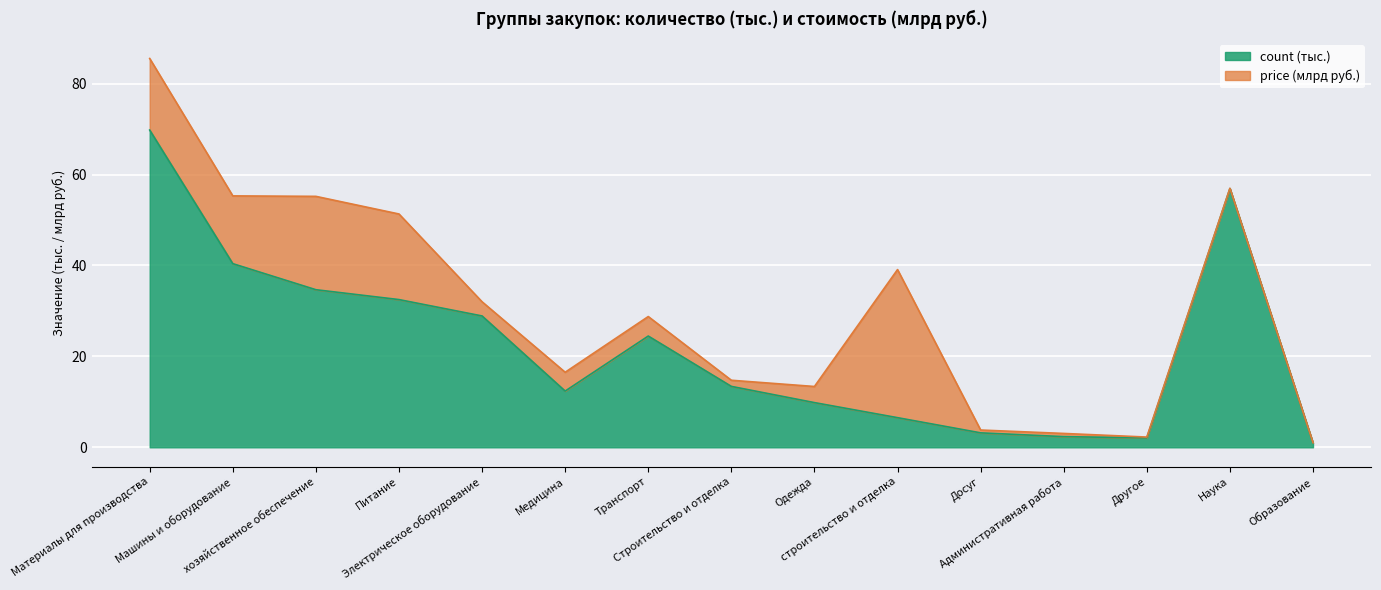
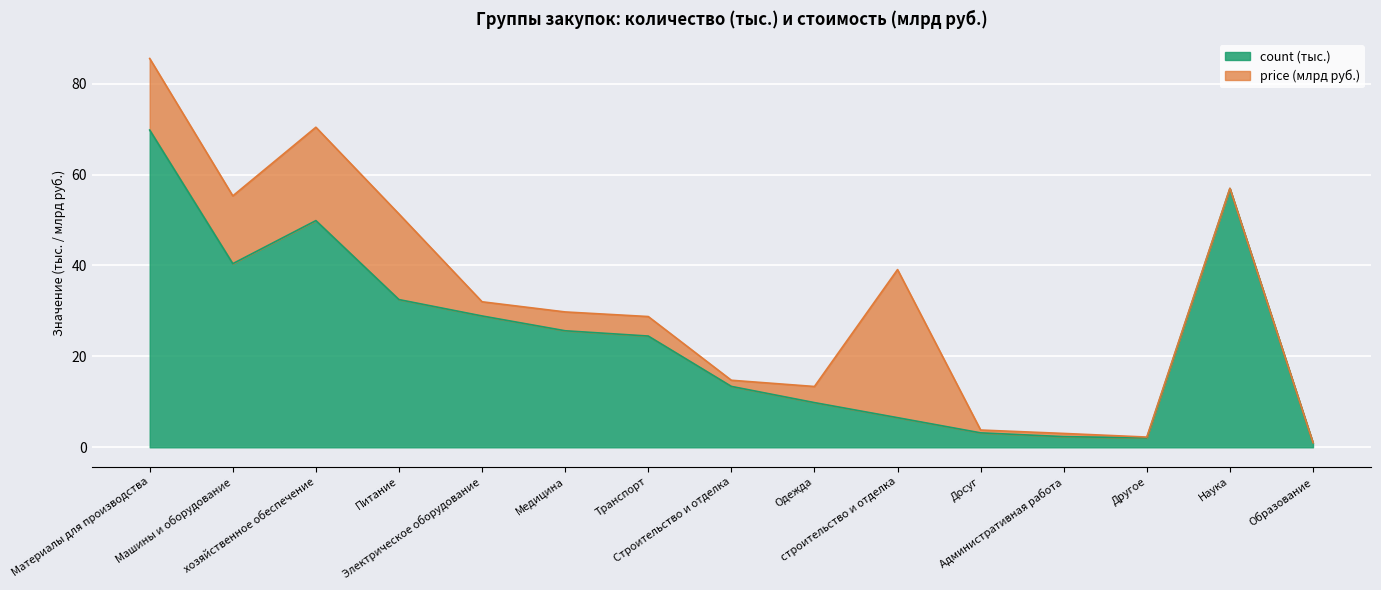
count (тыс.), хозяйственное обеспечение: 35 -> 50
count (тыс.), Медицина: 12 -> 26
